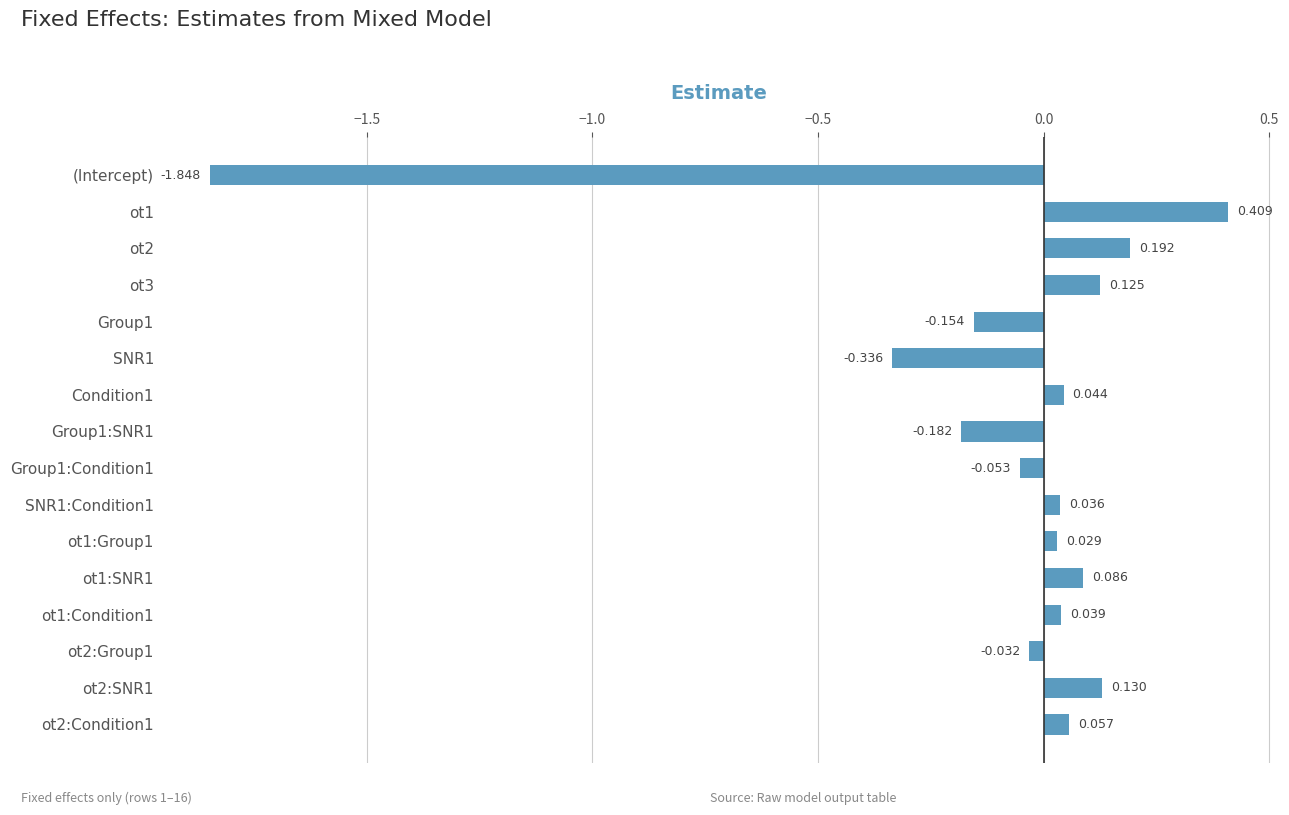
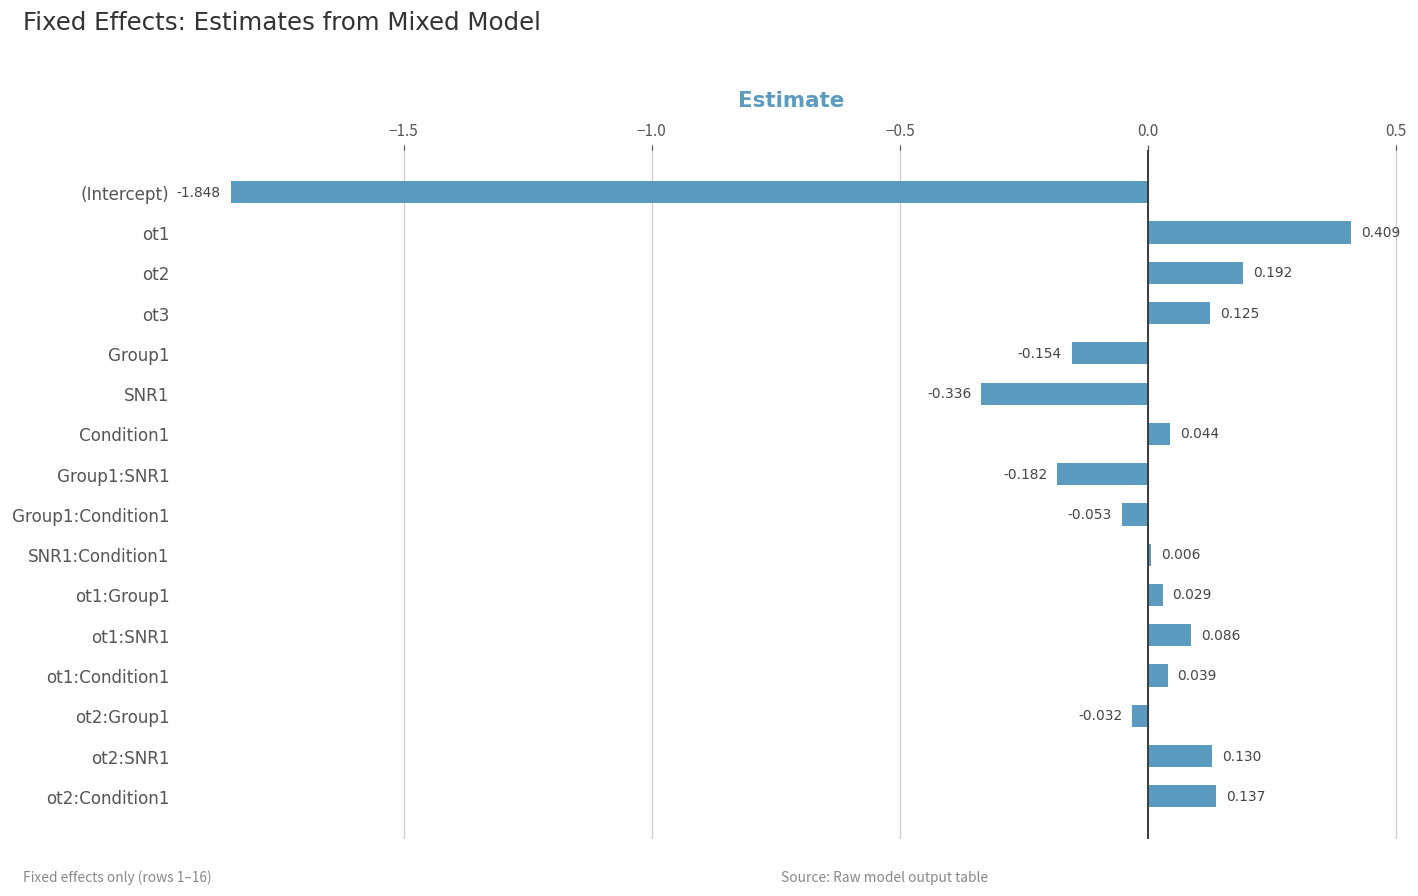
SNR1:Condition1: 0.036 -> 0.006
ot2:Condition1: 0.057 -> 0.137
